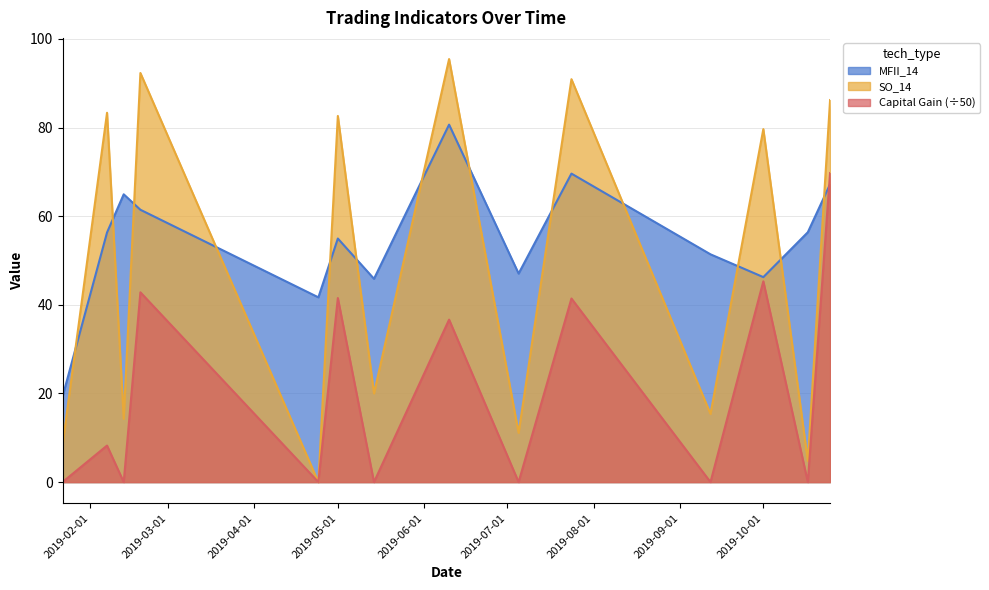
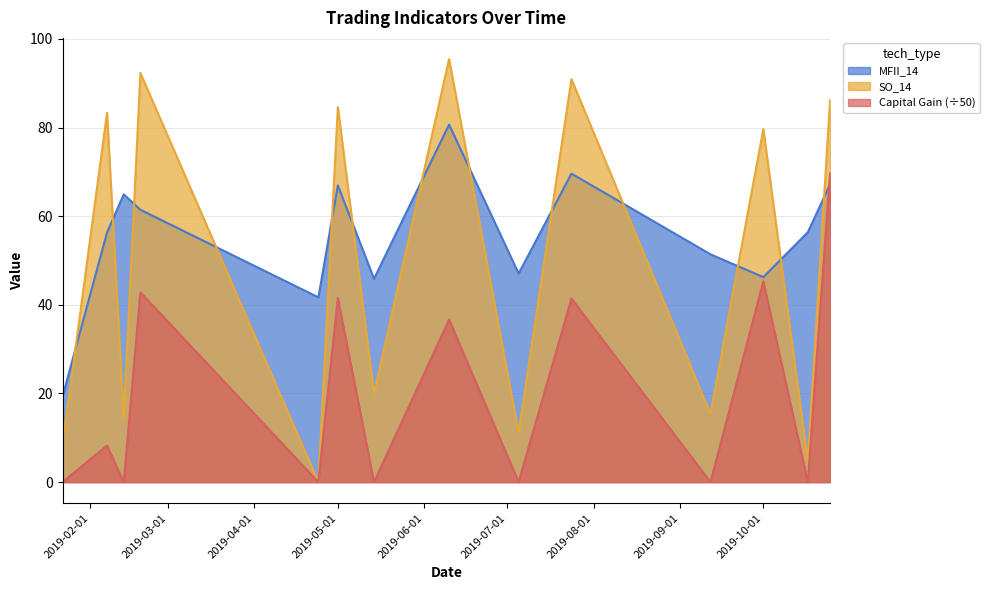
MFII_14, 2019-05-01: 55 -> 67
SO_14, 2019-05-01: 83 -> 85
